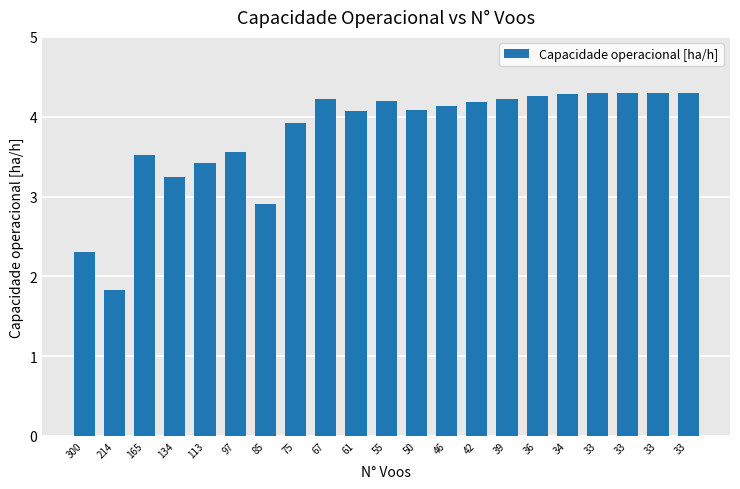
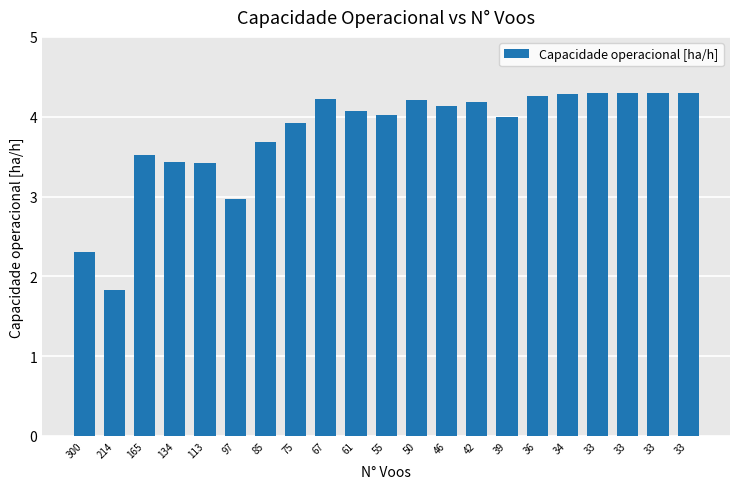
134: 3.2 -> 3.4
97: 3.6 -> 3.0
85: 2.9 -> 3.7
55: 4.2 -> 4.0
50: 4.1 -> 4.2
39: 4.2 -> 4.0
